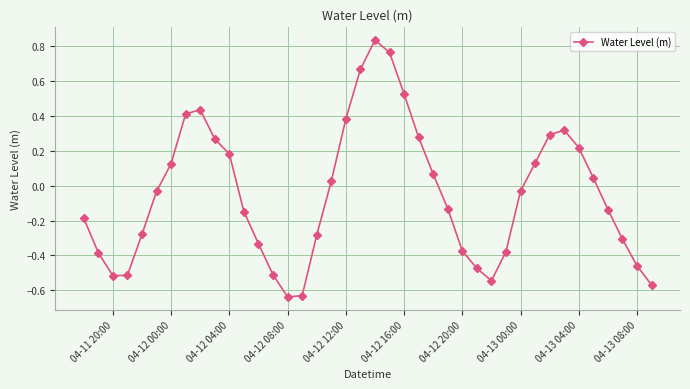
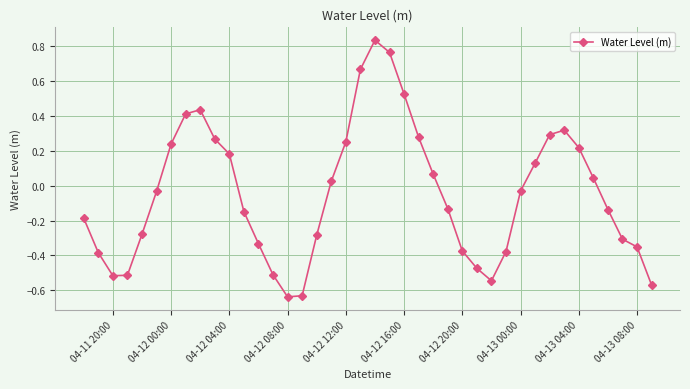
04-12 00:00: 0.13 -> 0.24
04-12 12:00: 0.38 -> 0.25
04-13 08:00: -0.46 -> -0.35
